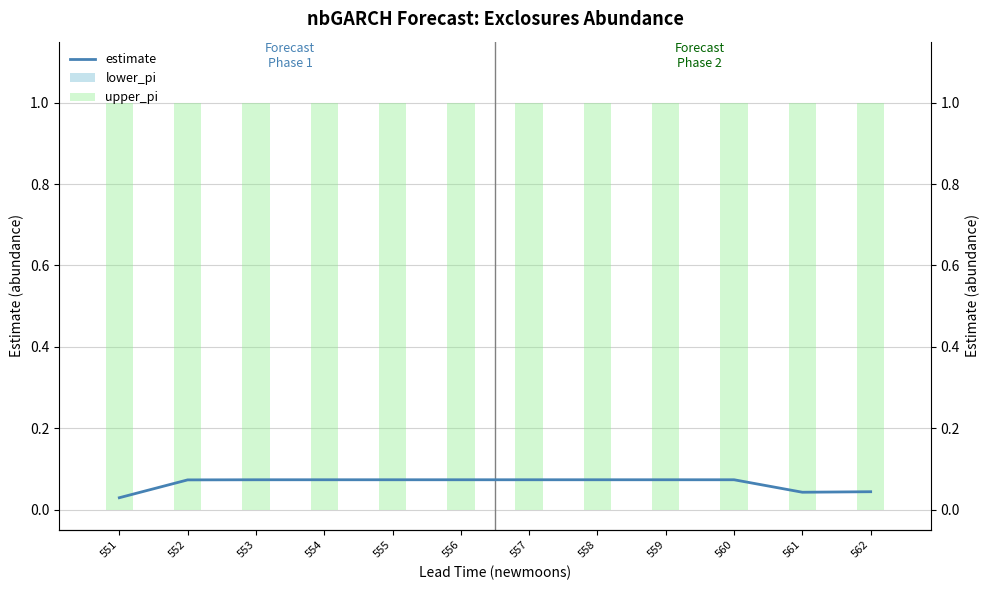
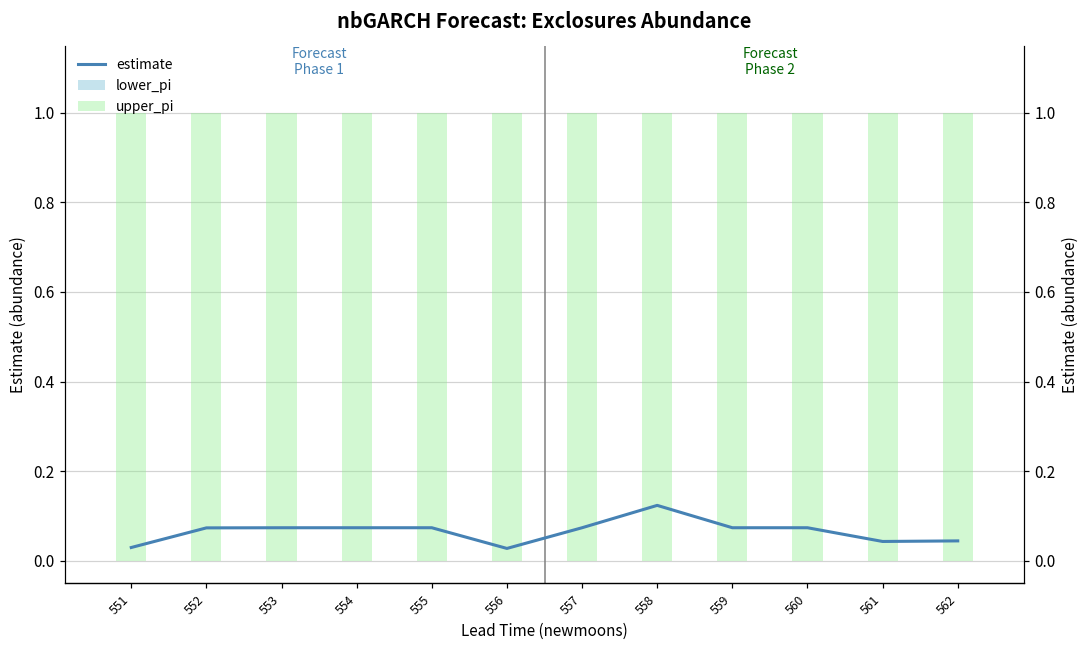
estimate, 556: 0.07 -> 0.03
estimate, 558: 0.07 -> 0.12
